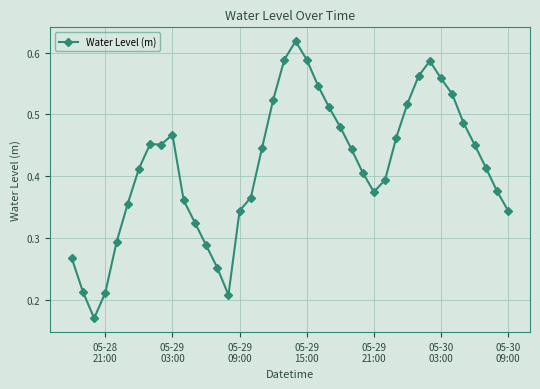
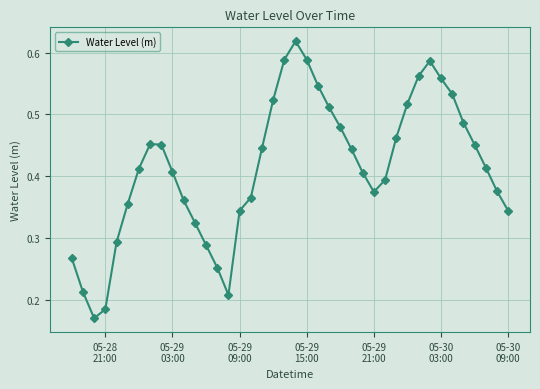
05-28 21:00: 0.21 -> 0.18
05-29 03:00: 0.47 -> 0.41
